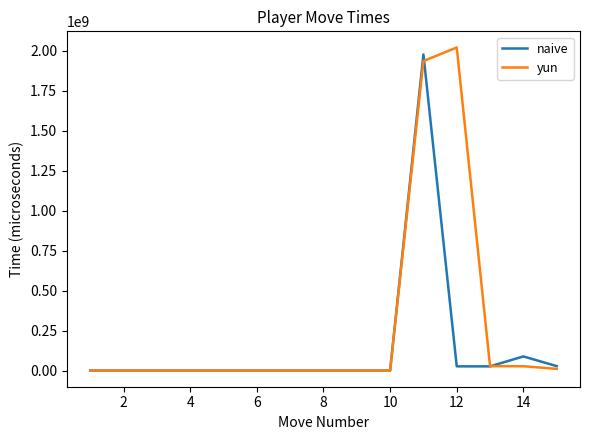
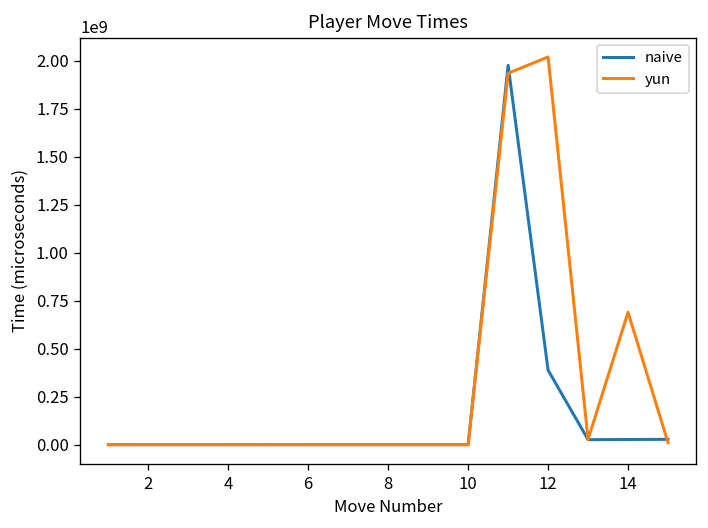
naive, 12: 30000000 -> 390000000
naive, 14: 90000000 -> 30000000
yun, 14: 30000000 -> 690000000
